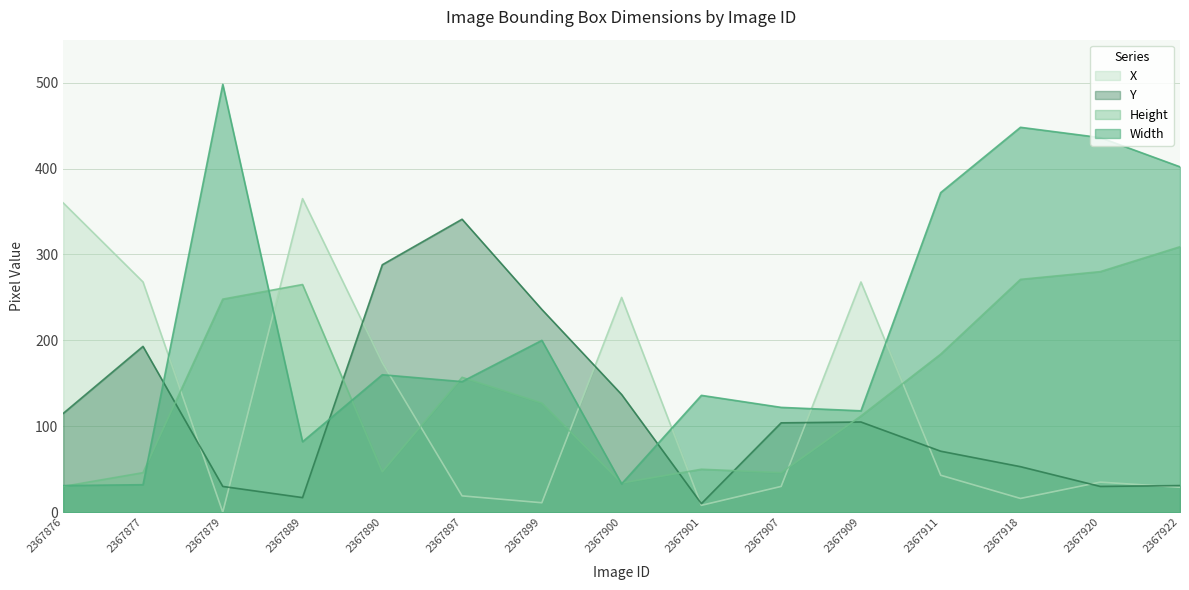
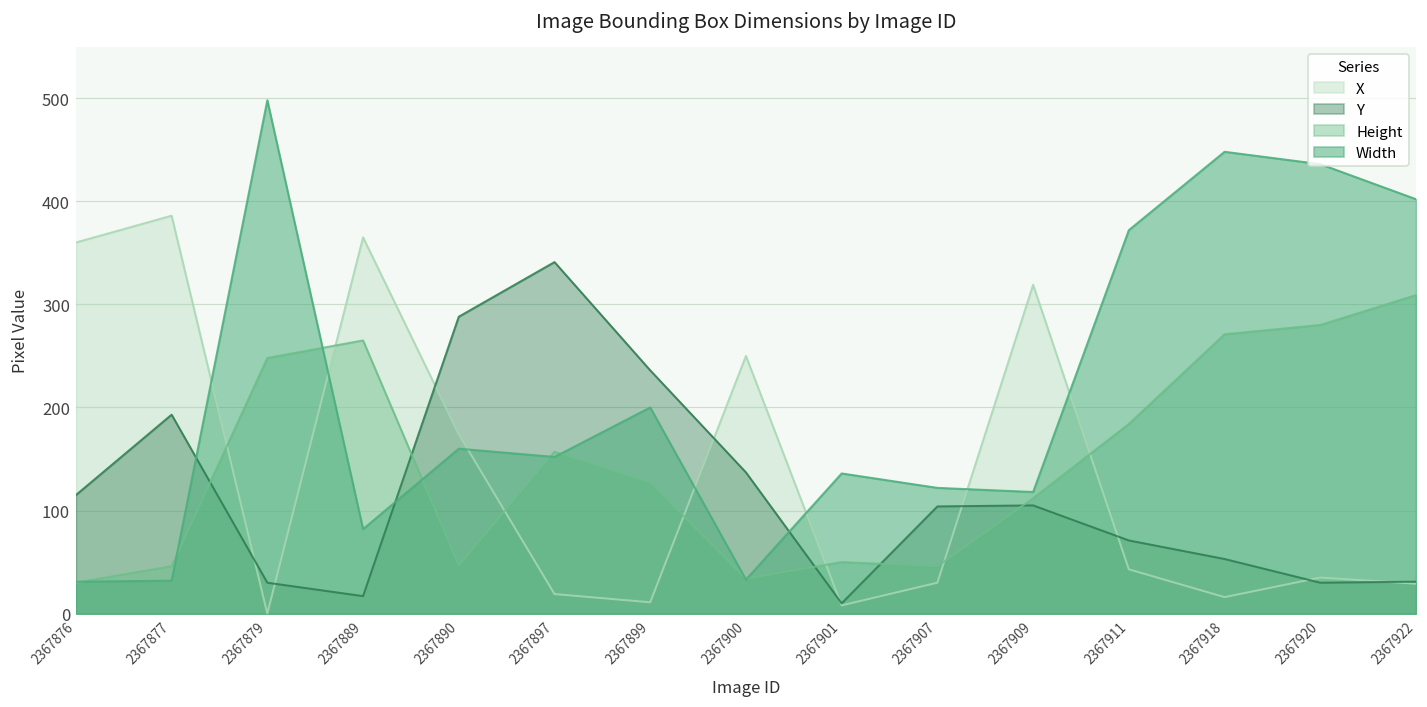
X, 2367877: 270 -> 390
X, 2367909: 270 -> 320
